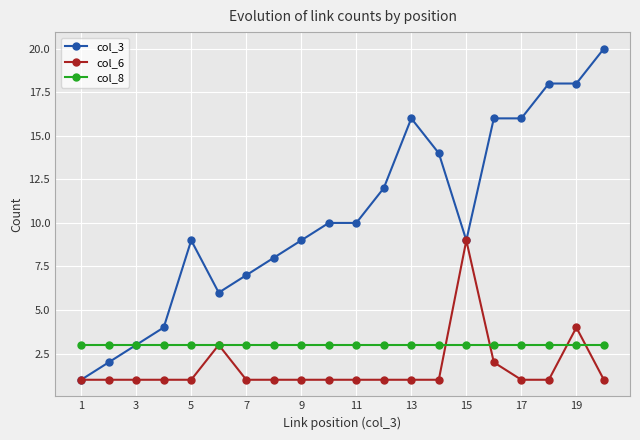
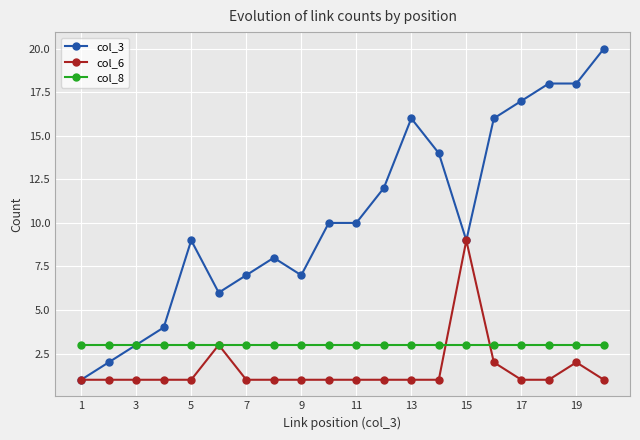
col_3, 9: 9 -> 7
col_3, 17: 16 -> 17
col_6, 19: 4 -> 2
